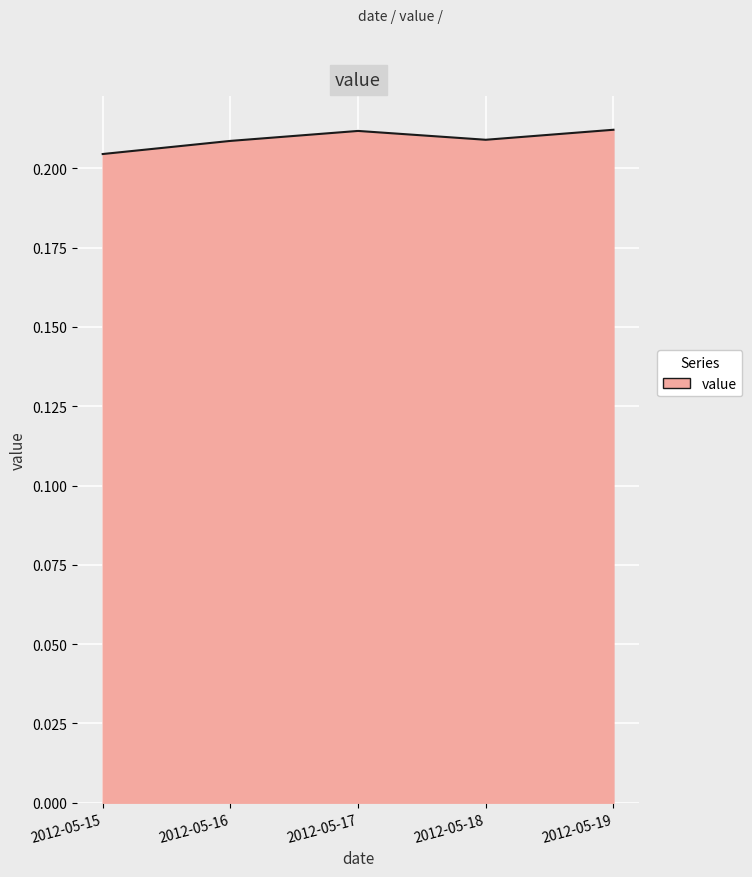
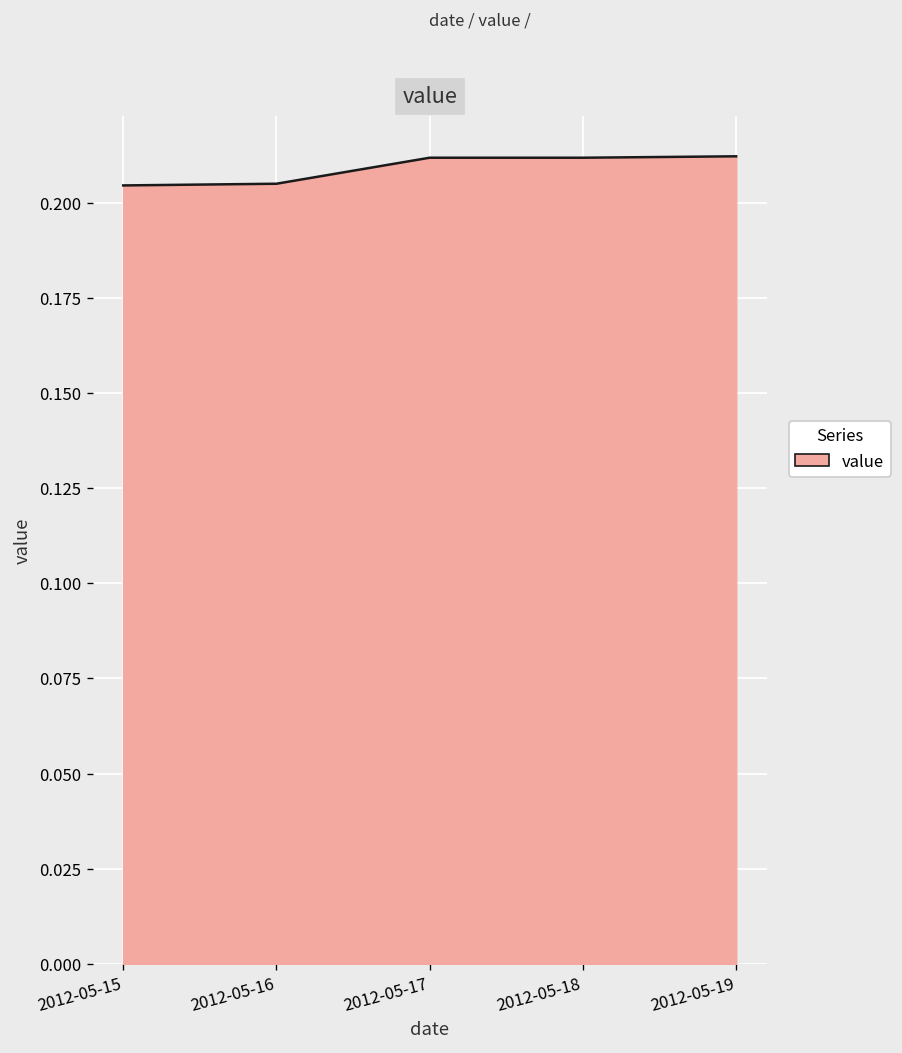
2012-05-16: 0.209 -> 0.205
2012-05-18: 0.209 -> 0.212
